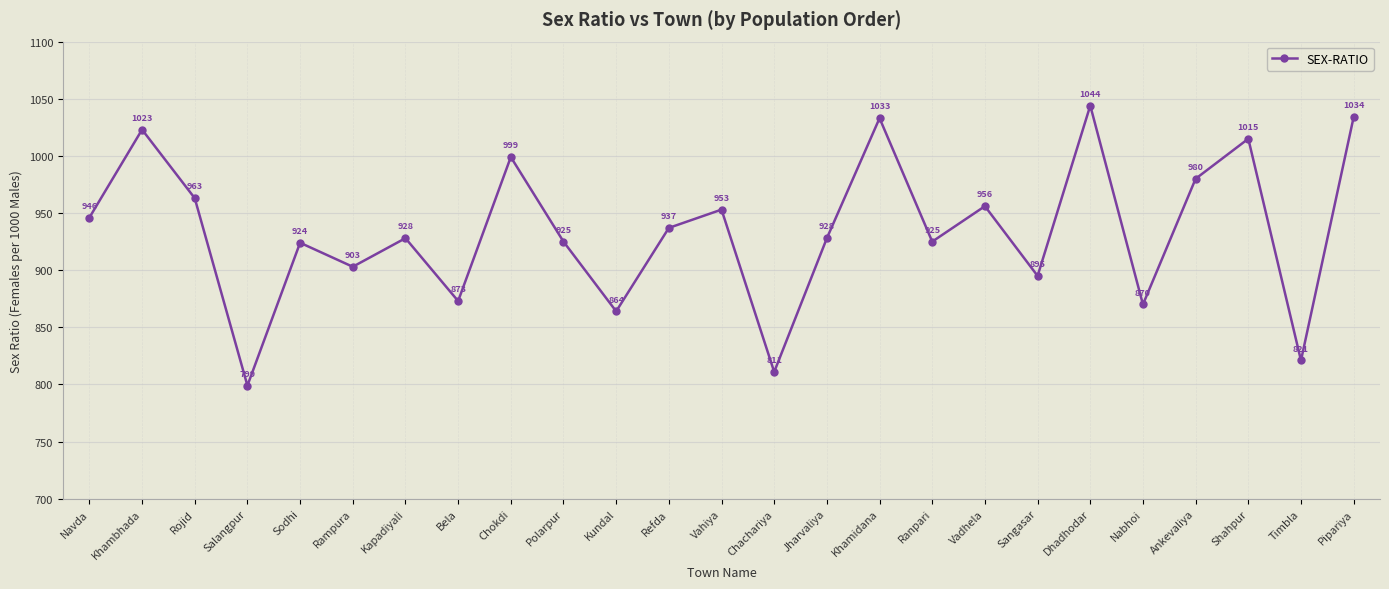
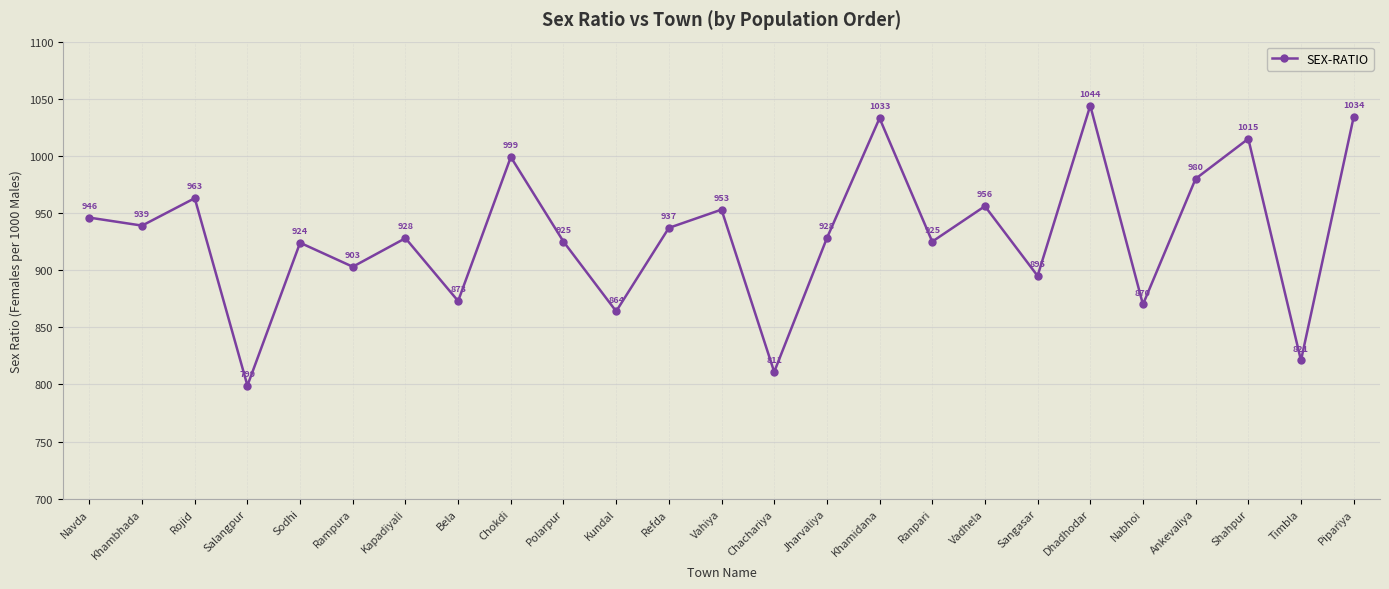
Khambhada: 1023 -> 939
